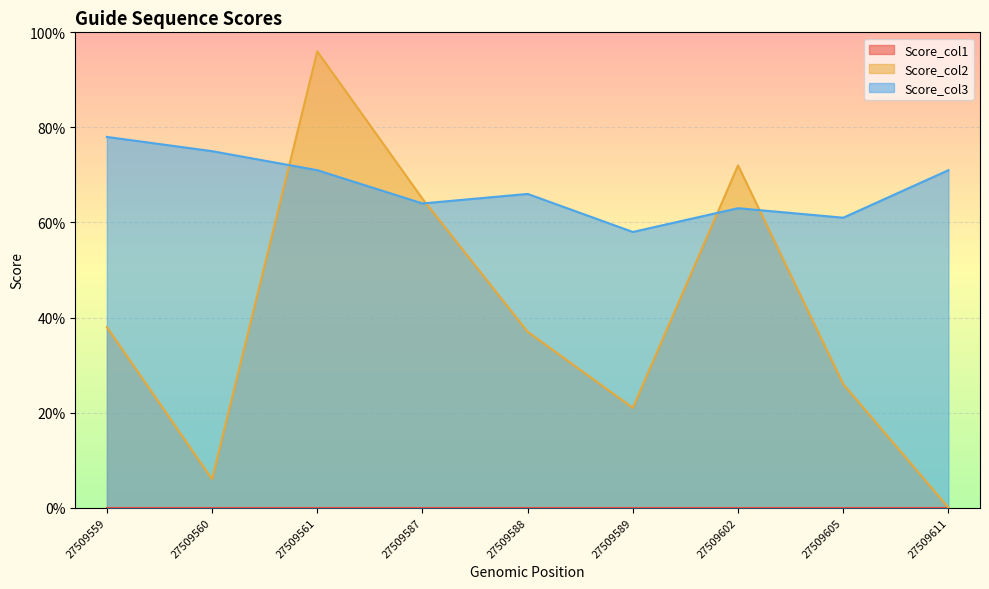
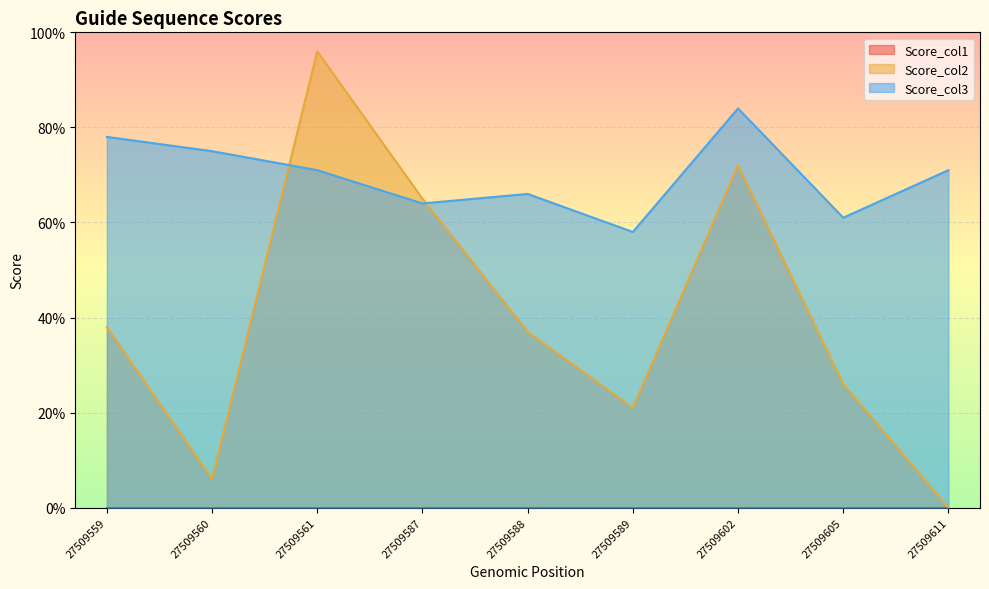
Score_col3, 27509602: 63% -> 84%
